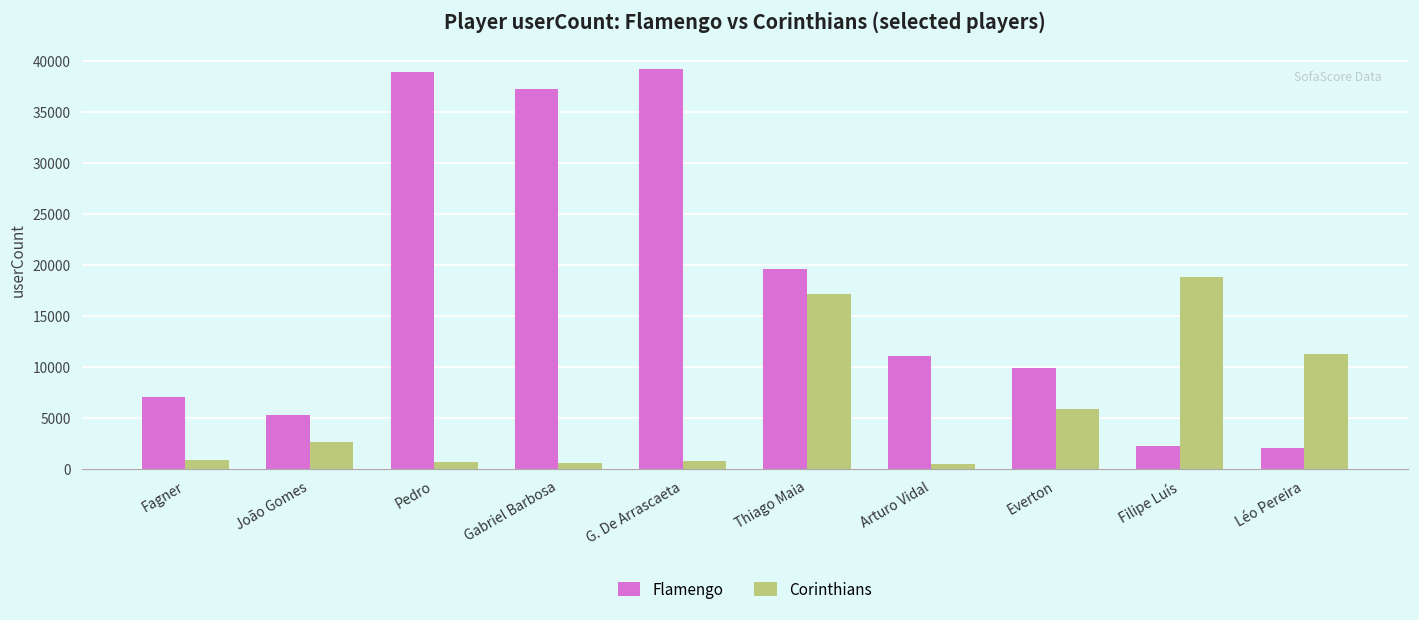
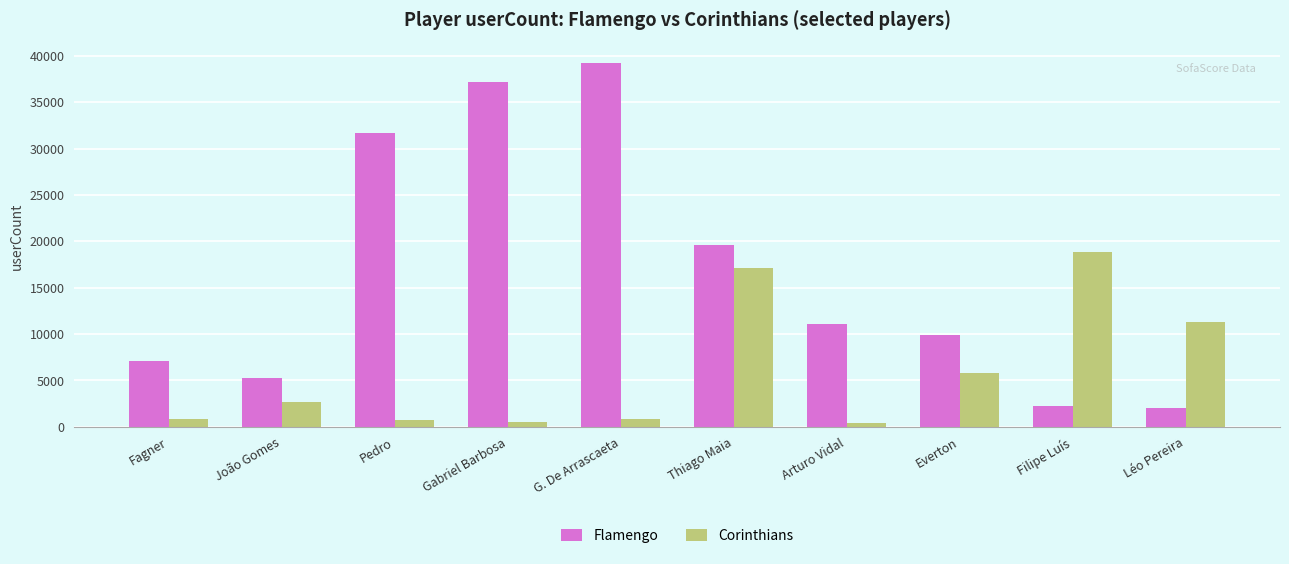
Flamengo, Pedro: 39000 -> 32000
